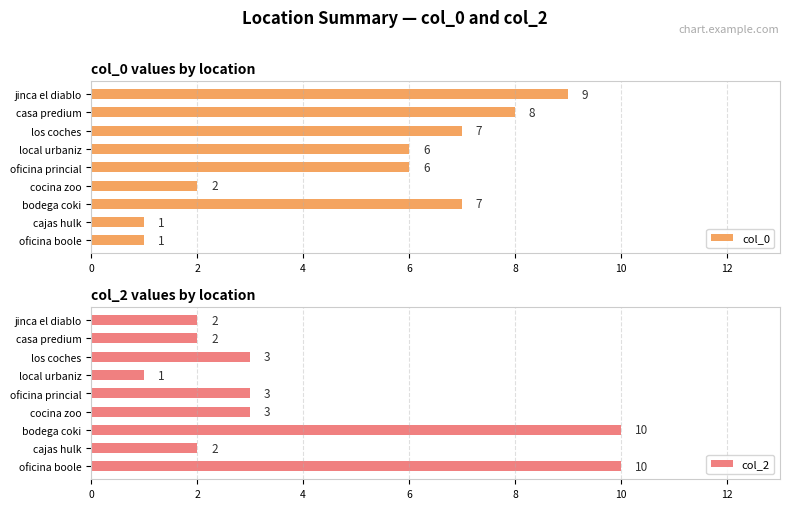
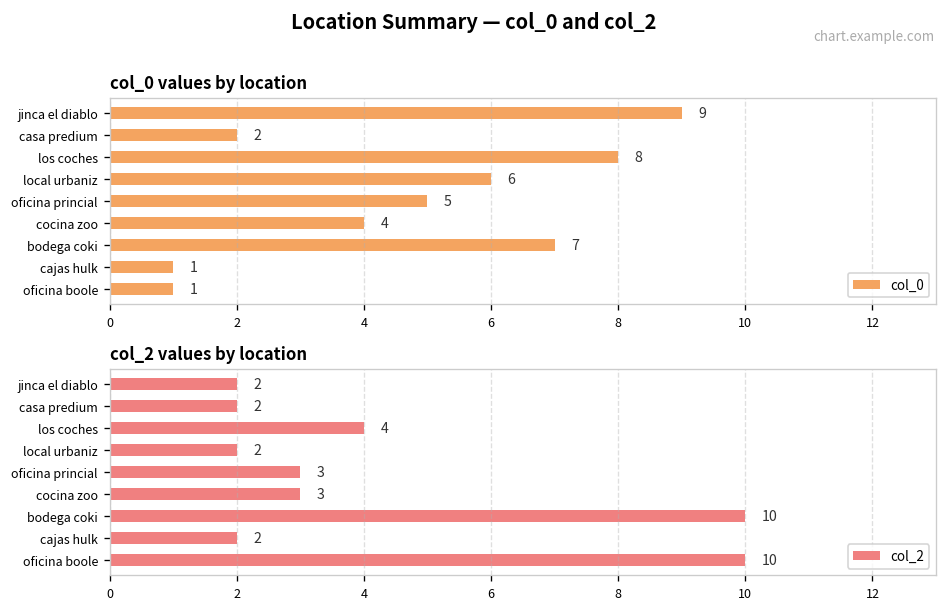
col_0 values by location, casa predium: 8 -> 2
col_0 values by location, los coches: 7 -> 8
col_0 values by location, oficina princial: 6 -> 5
col_0 values by location, cocina zoo: 2 -> 4
col_2 values by location, los coches: 3 -> 4
col_2 values by location, local urbaniz: 1 -> 2
